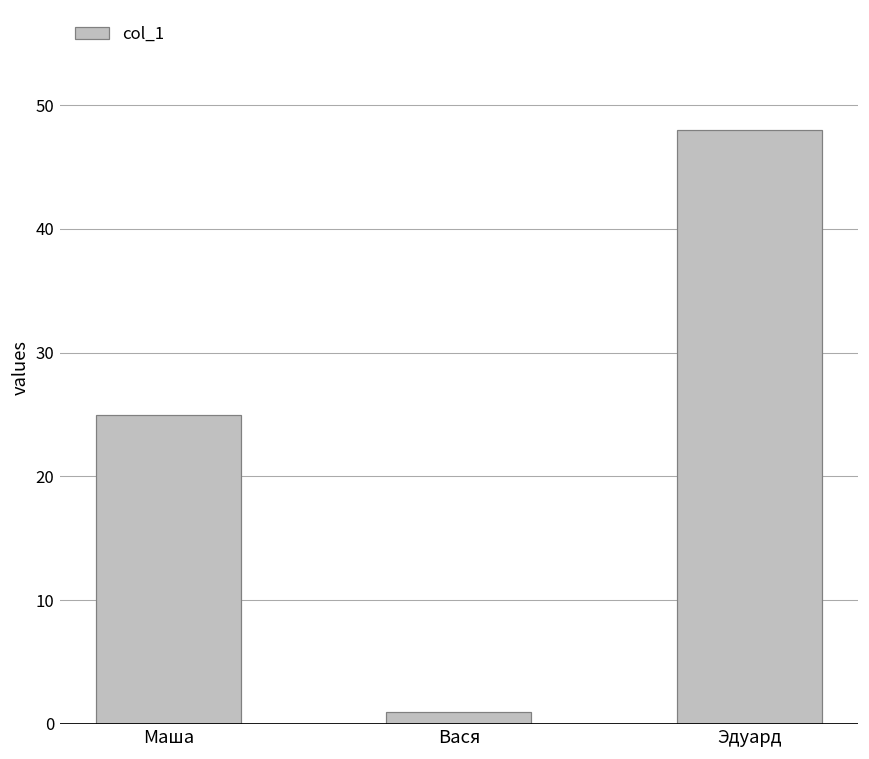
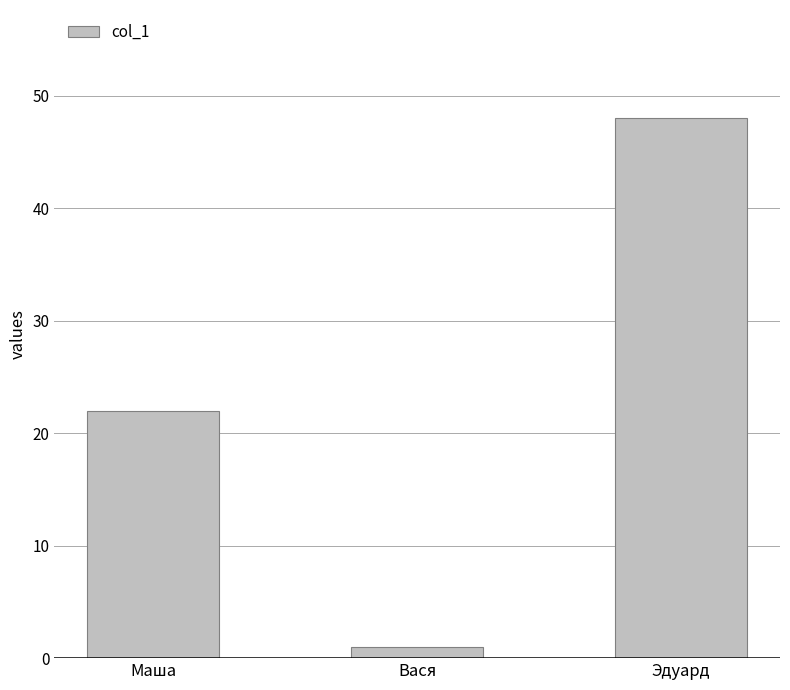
Маша: 25 -> 22
